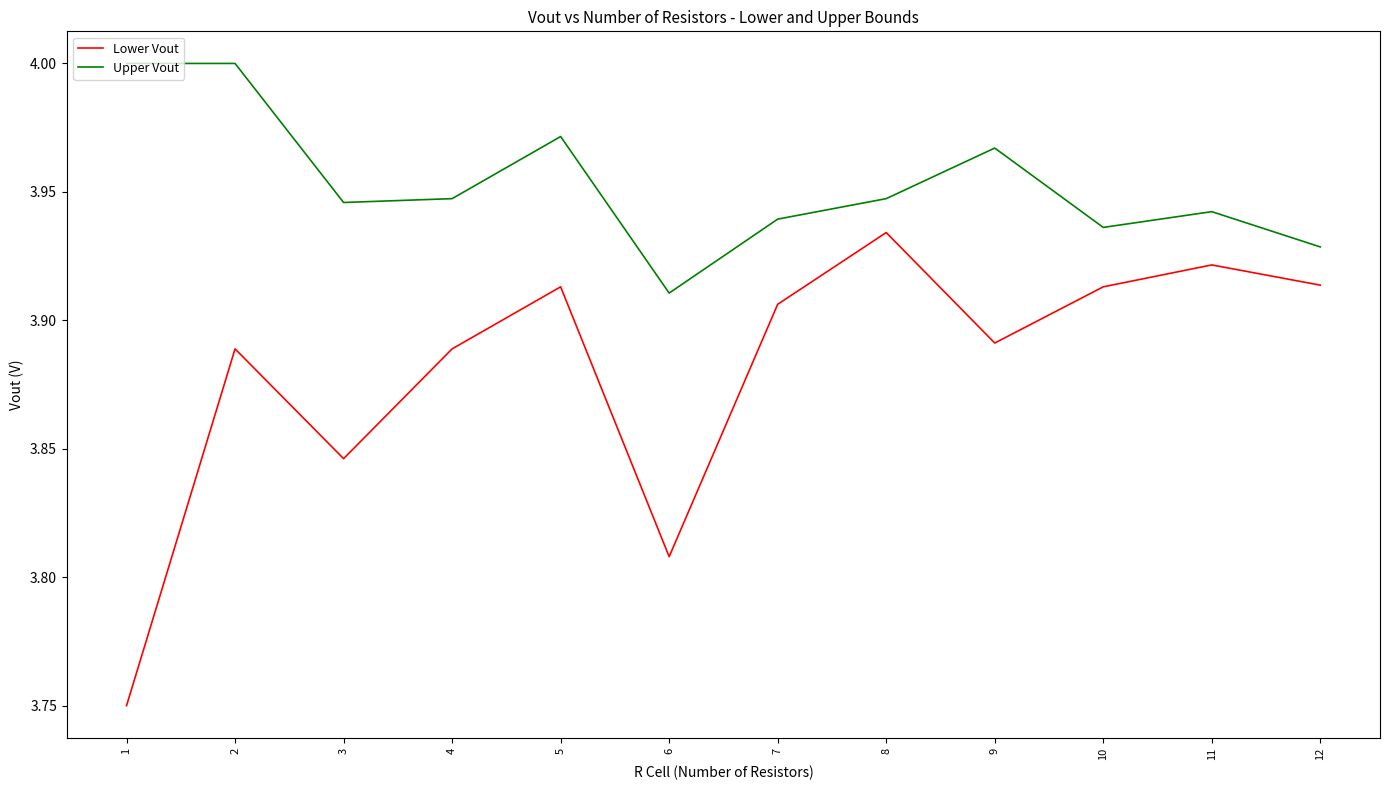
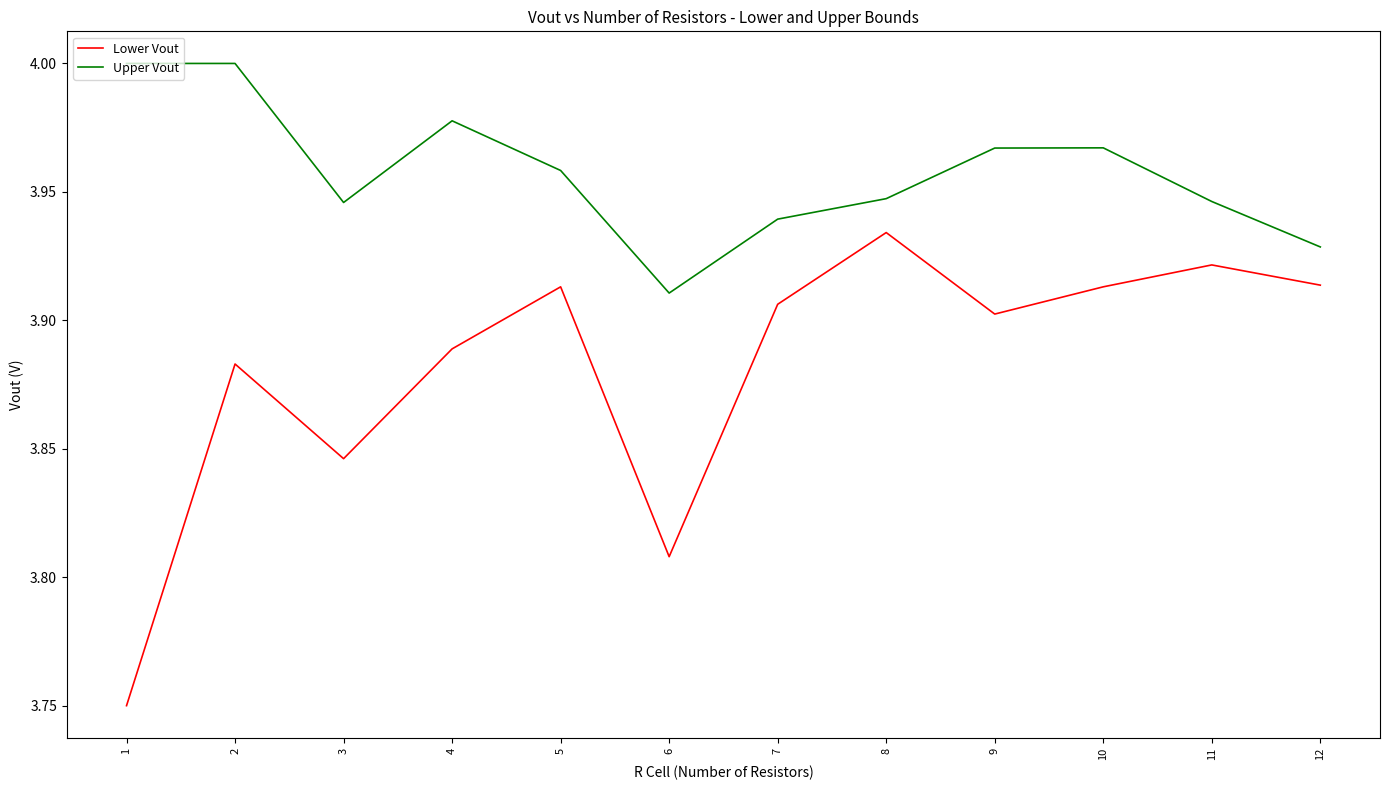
Lower Vout, 2: 3.889 -> 3.883
Upper Vout, 4: 3.947 -> 3.978
Upper Vout, 5: 3.972 -> 3.958
Lower Vout, 9: 3.891 -> 3.902
Upper Vout, 10: 3.936 -> 3.967
Upper Vout, 11: 3.942 -> 3.946
